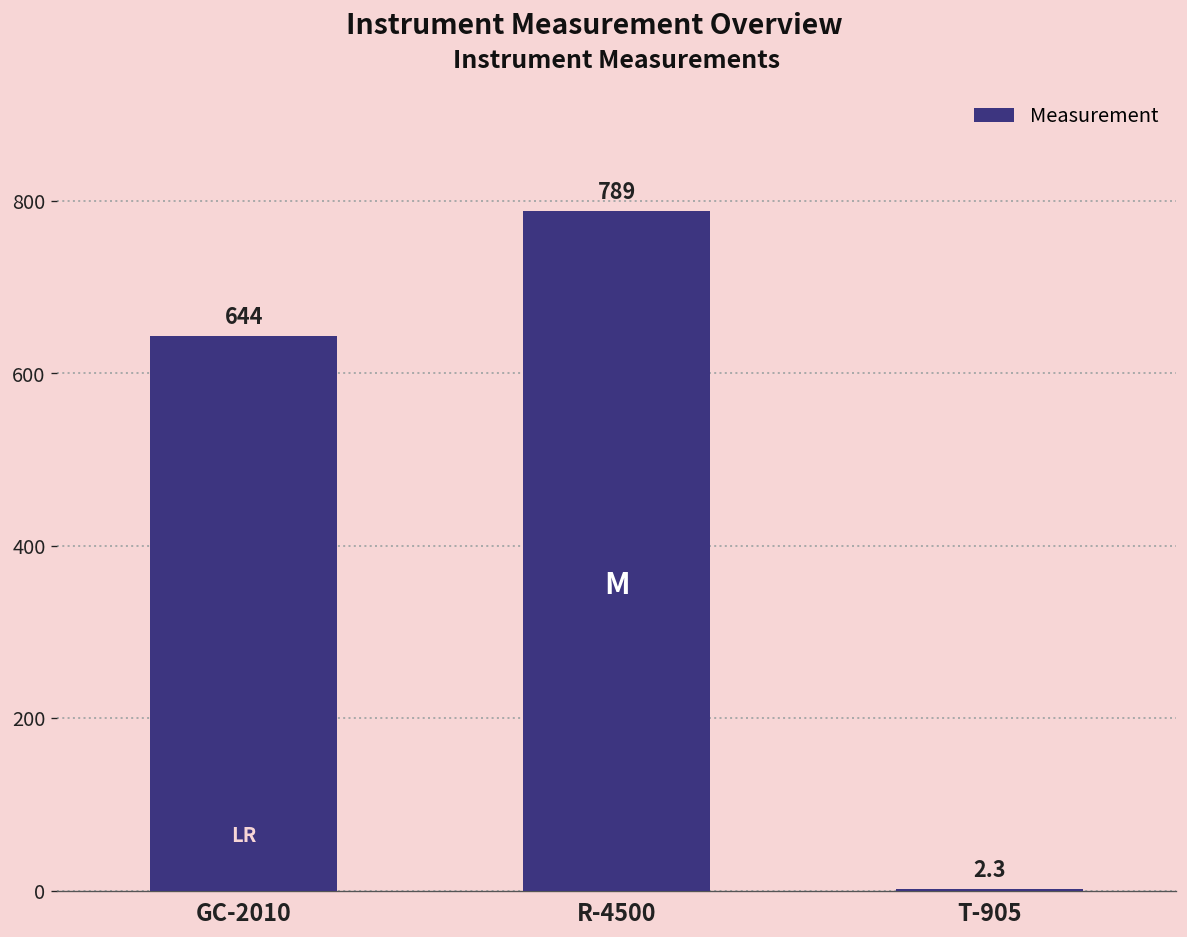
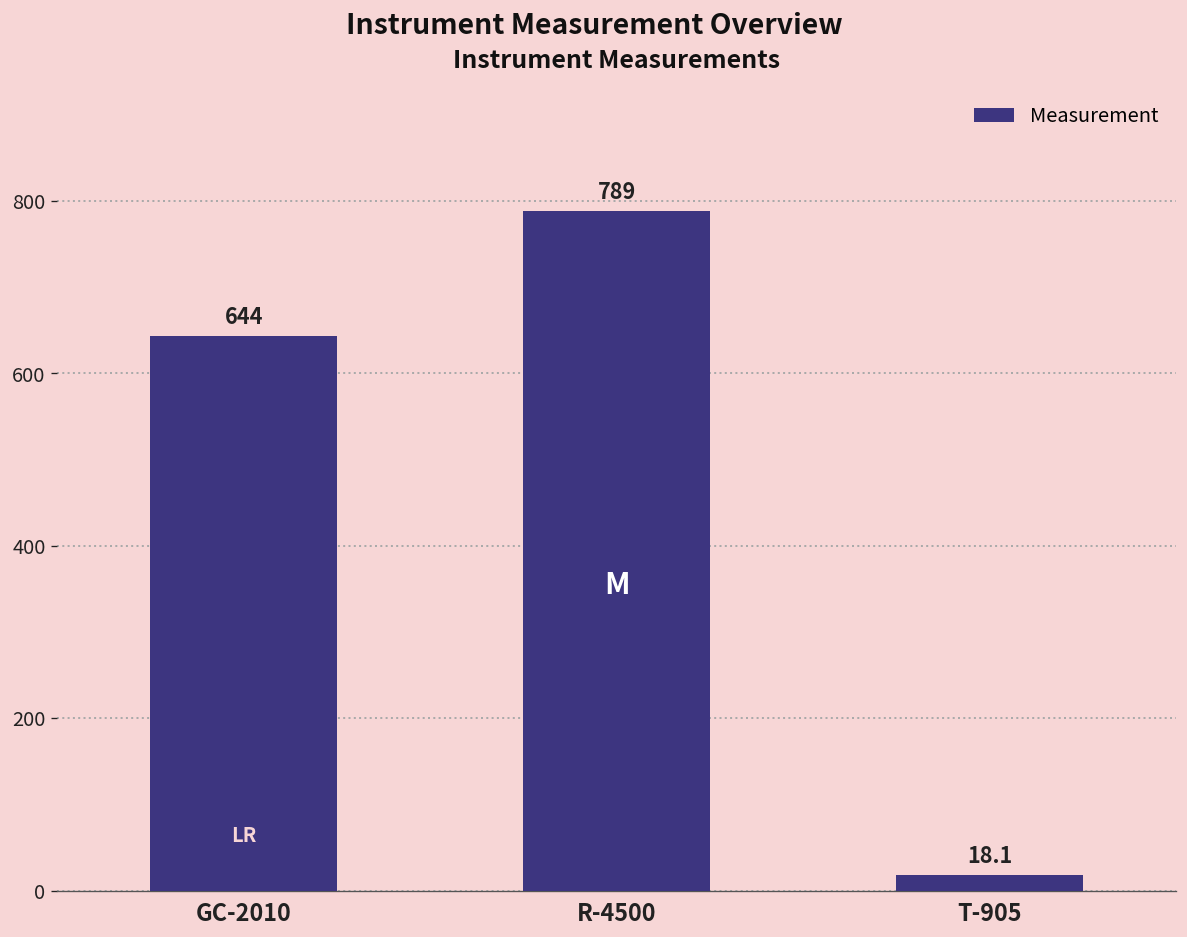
T-905: 2.3 -> 18.1
